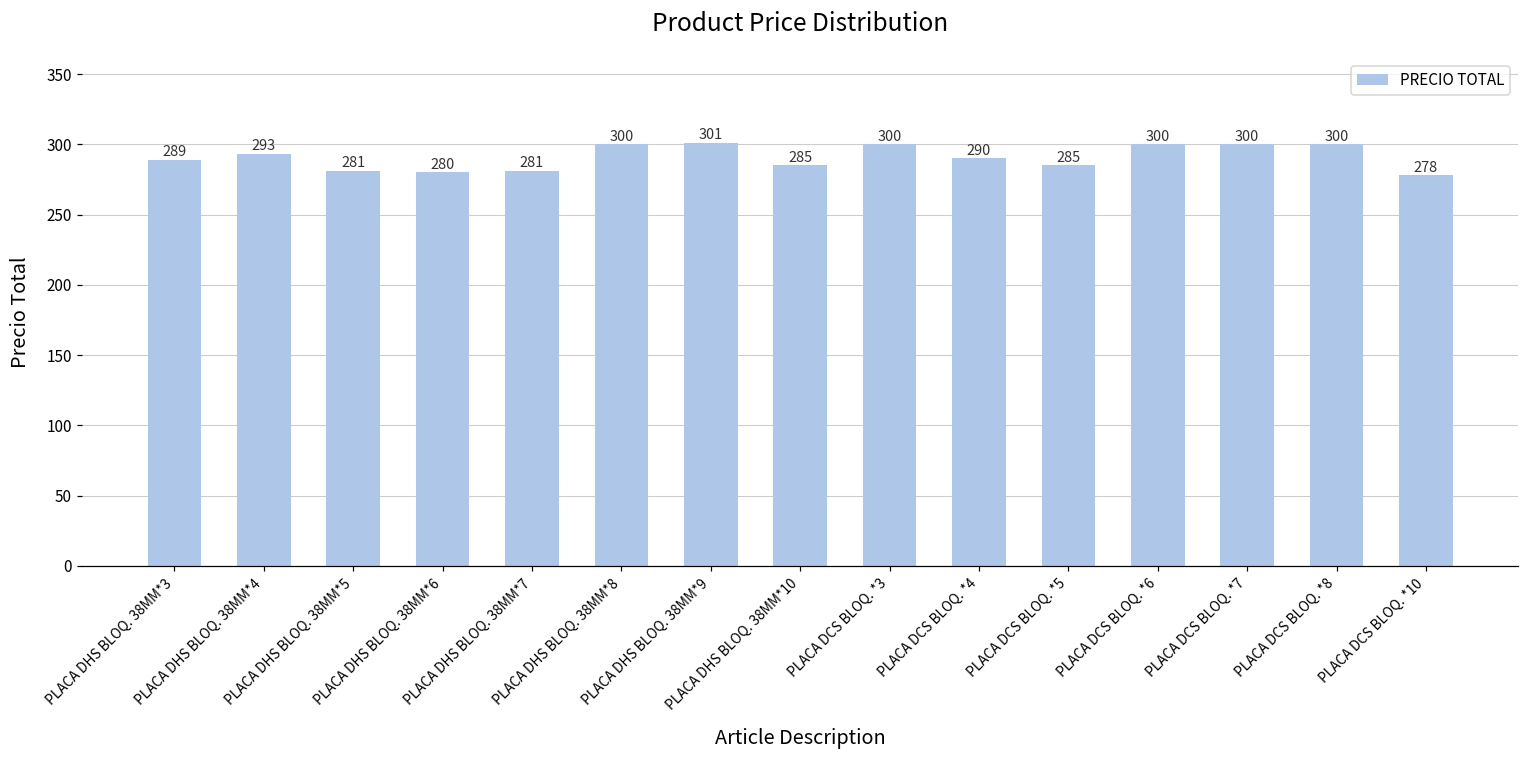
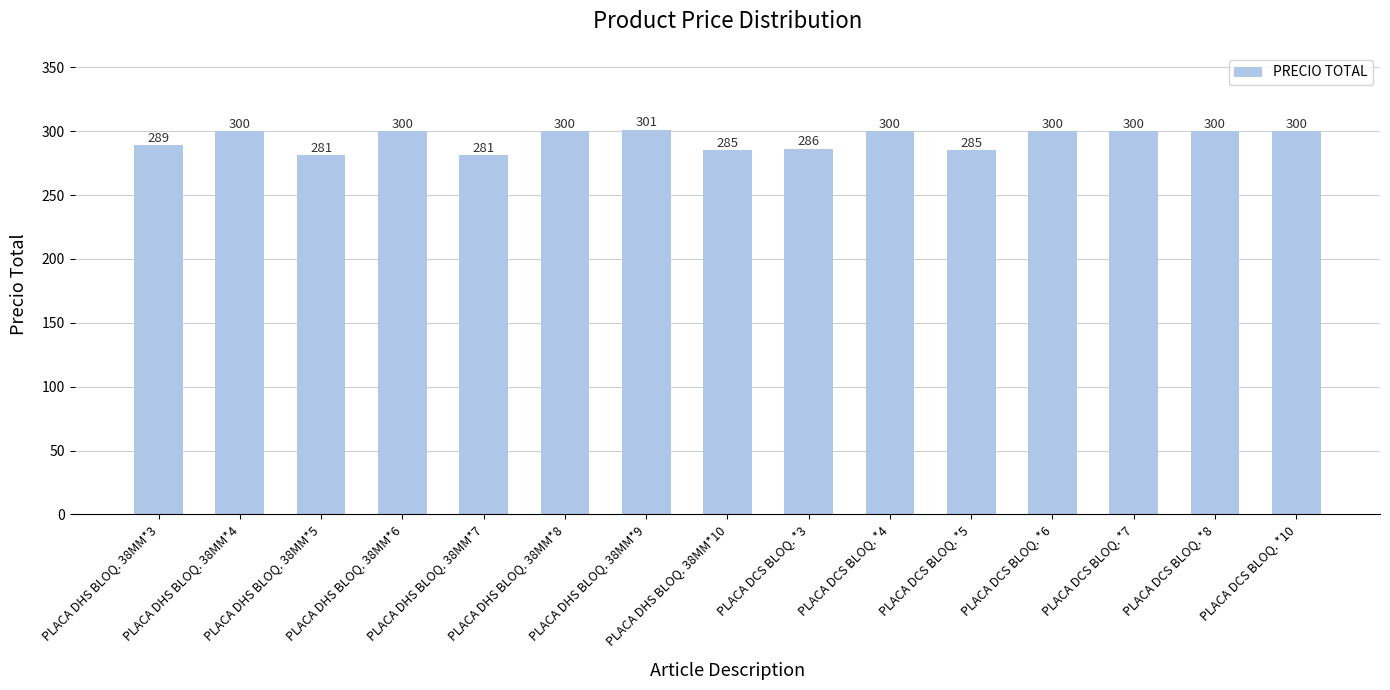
PLACA DHS BLOQ. 38MM*4: 293 -> 300
PLACA DHS BLOQ. 38MM*6: 280 -> 300
PLACA DCS BLOQ. *3: 300 -> 286
PLACA DCS BLOQ. *4: 290 -> 300
PLACA DCS BLOQ. *10: 278 -> 300
